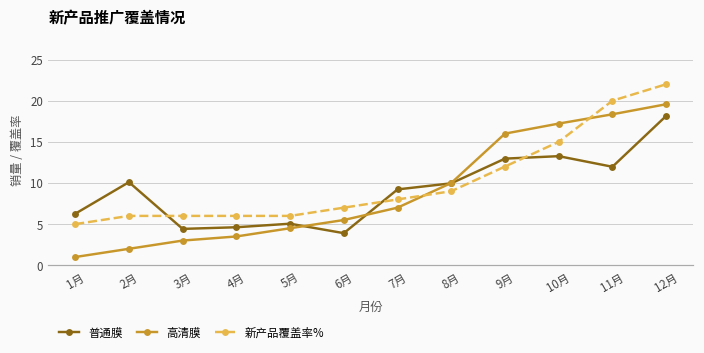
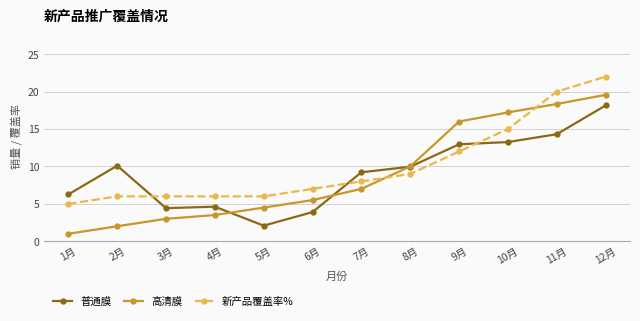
普通膜, 5月: 5 -> 2
普通膜, 11月: 12 -> 14
